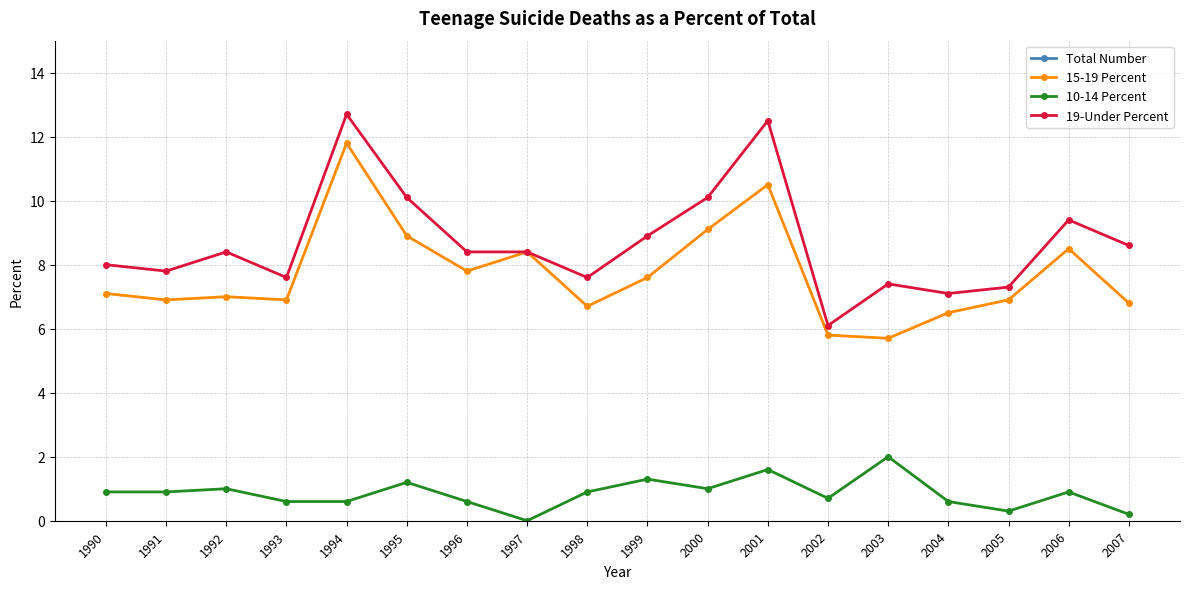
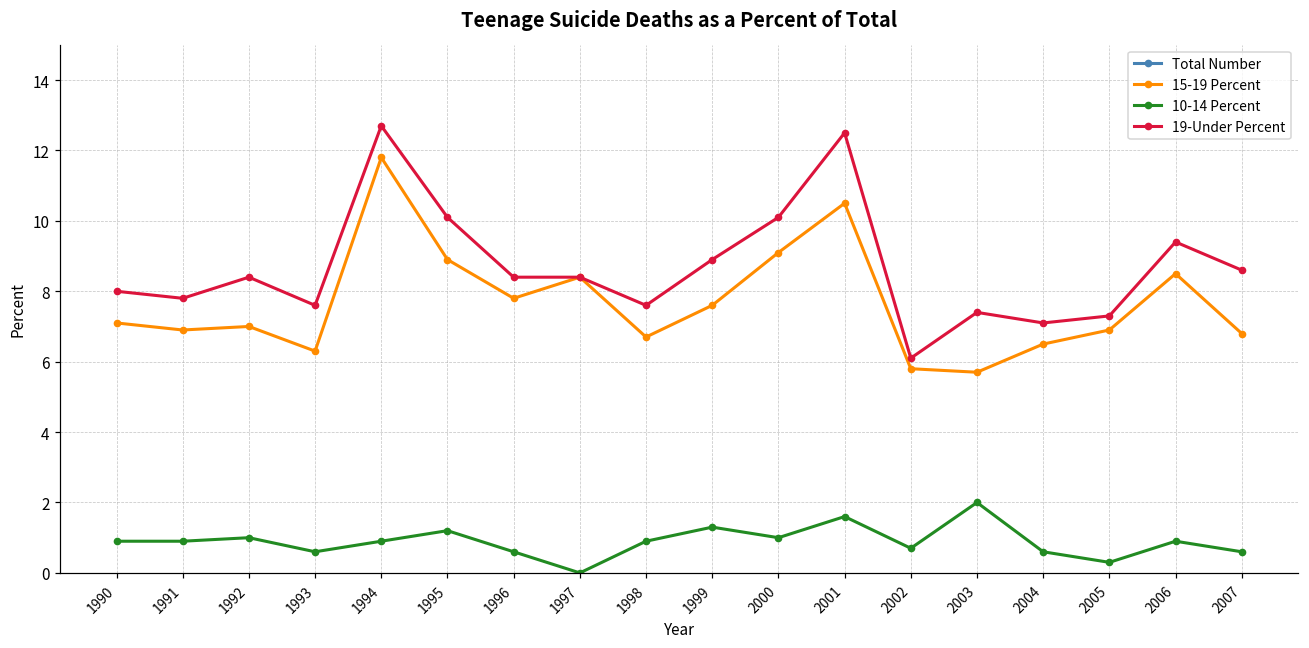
15-19 Percent, 1993: 6.9 -> 6.3
10-14 Percent, 1994: 0.6 -> 0.9
10-14 Percent, 2007: 0.2 -> 0.6
